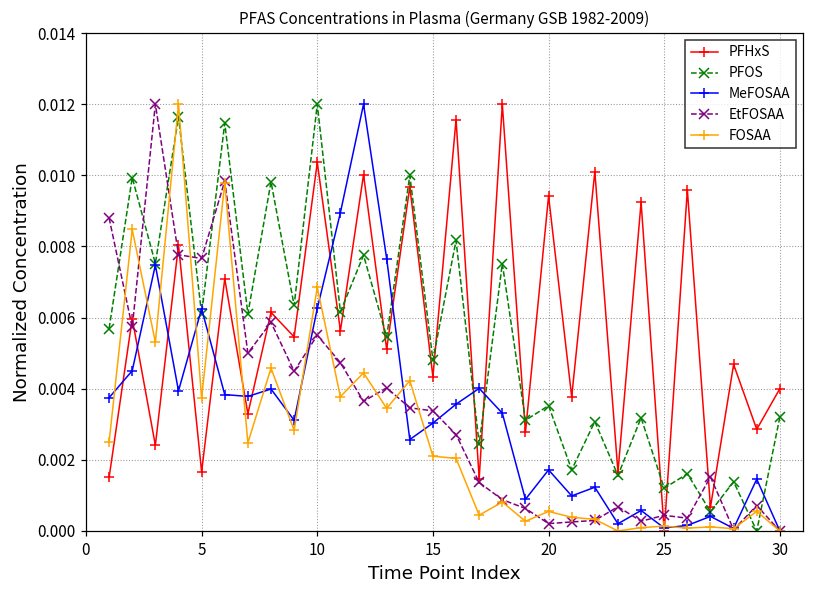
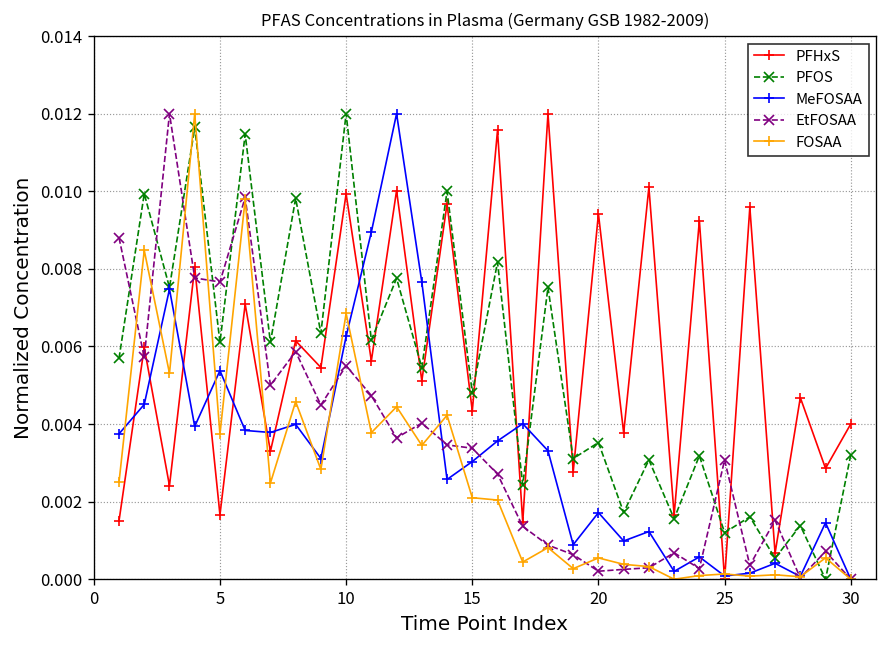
MeFOSAA, 5: 0.0062 -> 0.0054
PFHxS, 10: 0.0104 -> 0.0099
EtFOSAA, 25: 0.0004 -> 0.0031
